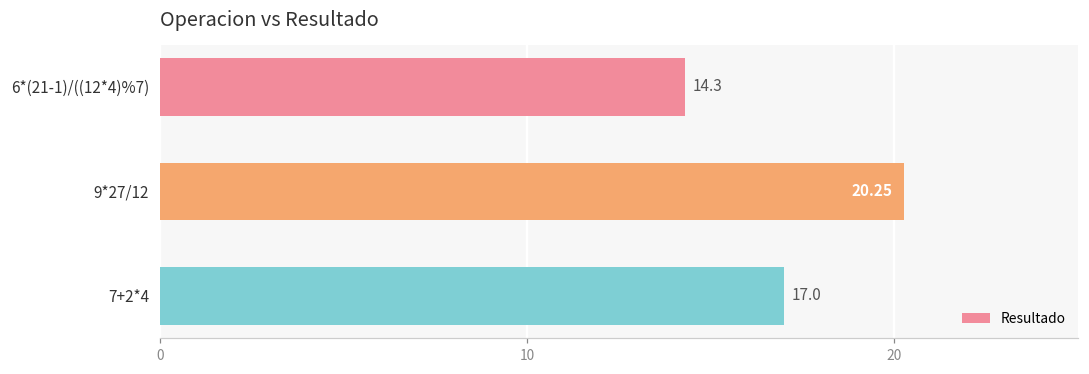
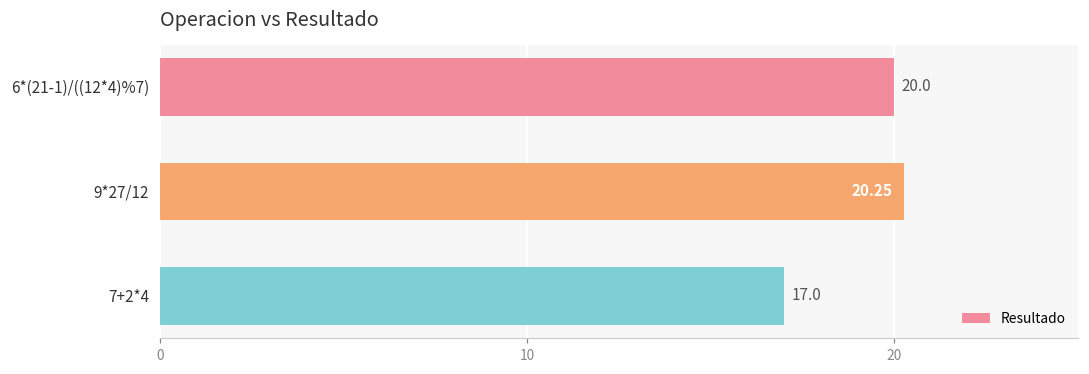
6*(21-1)/((12*4)%7): 14.3 -> 20.0
